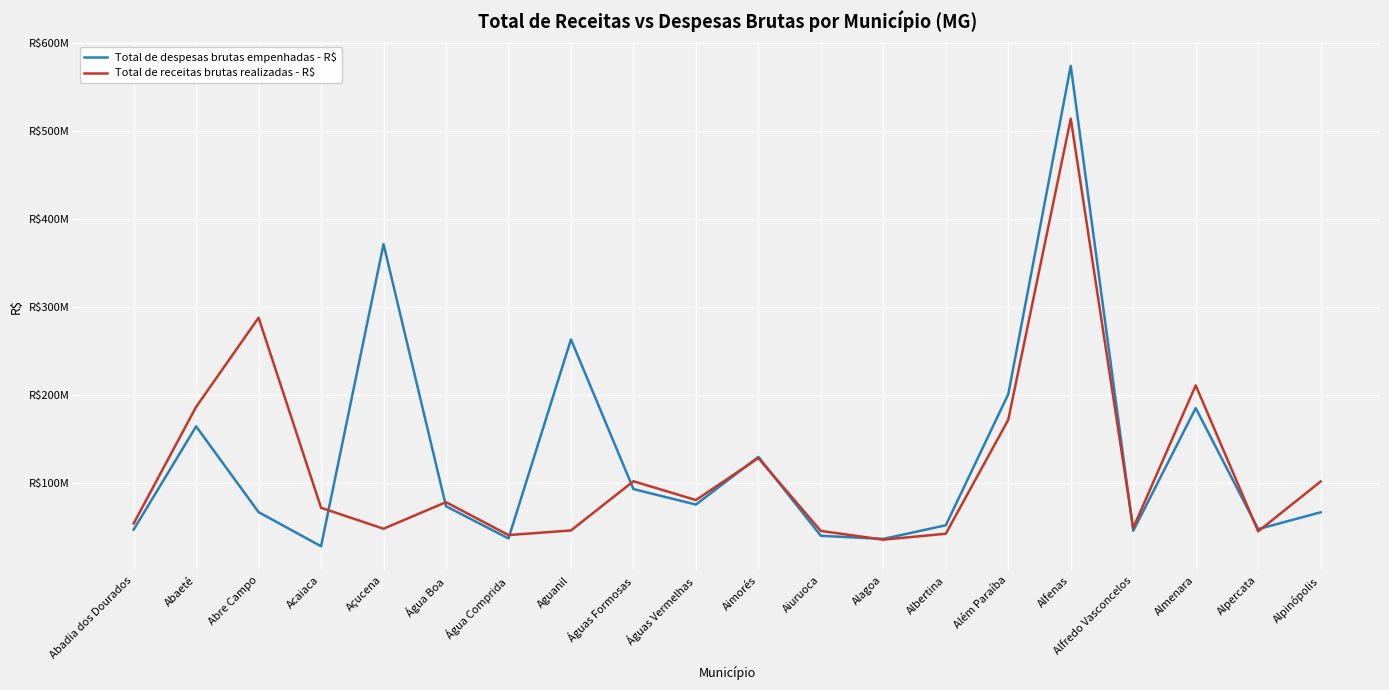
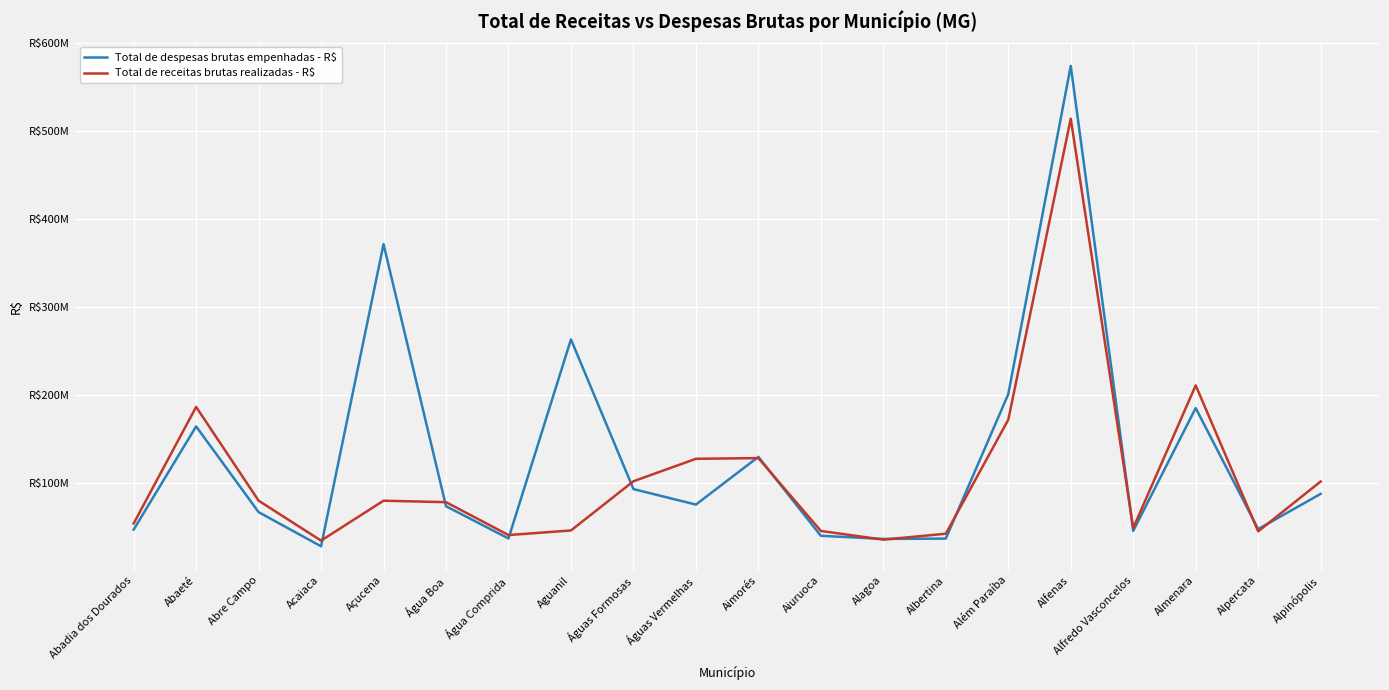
Total de receitas brutas realizadas - R$, Abre Campo: R$290000000 -> R$80000000
Total de receitas brutas realizadas - R$, Acaiaca: R$70000000 -> R$30000000
Total de receitas brutas realizadas - R$, Açucena: R$50000000 -> R$80000000
Total de receitas brutas realizadas - R$, Águas Vermelhas: R$80000000 -> R$130000000
Total de despesas brutas empenhadas - R$, Albertina: R$50000000 -> R$40000000
Total de despesas brutas empenhadas - R$, Alpinópolis: R$70000000 -> R$90000000
